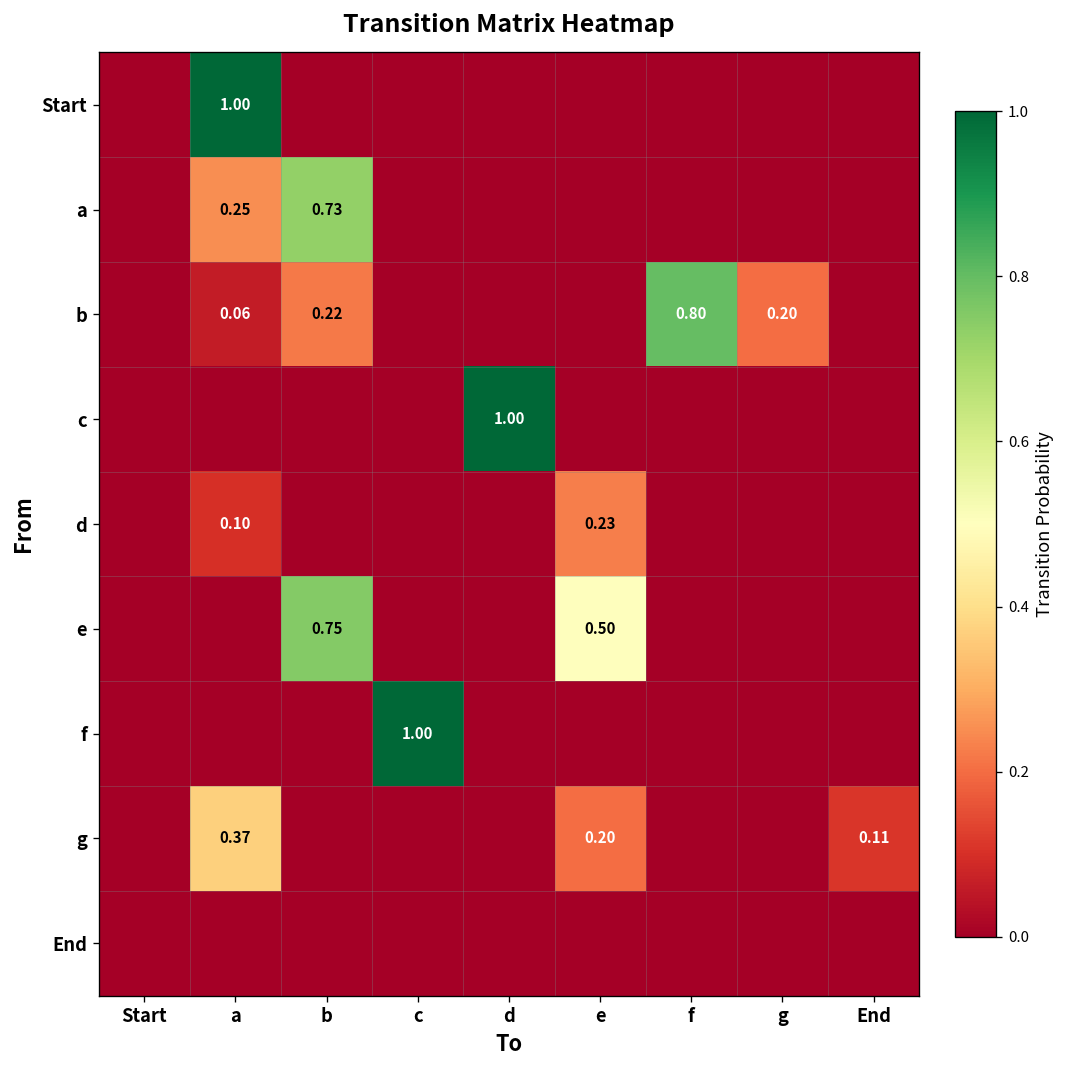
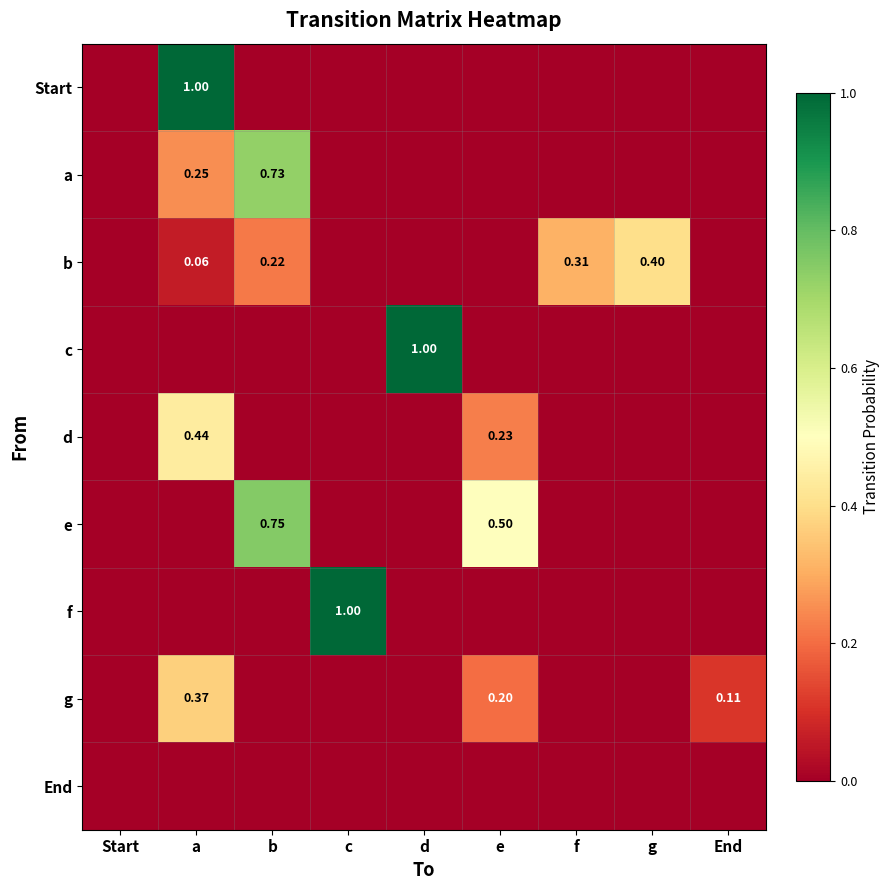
b, f: 0.80 -> 0.31
b, g: 0.20 -> 0.40
d, a: 0.10 -> 0.44
